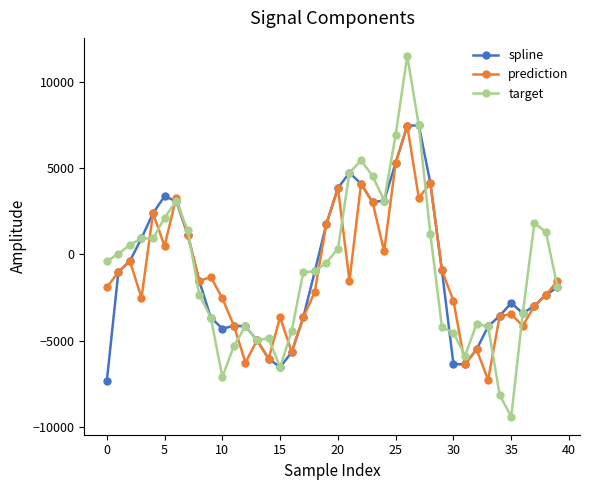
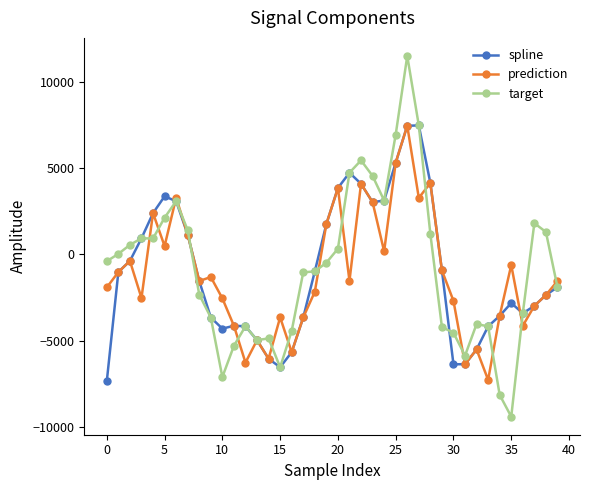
prediction, 35: -3500 -> -600
